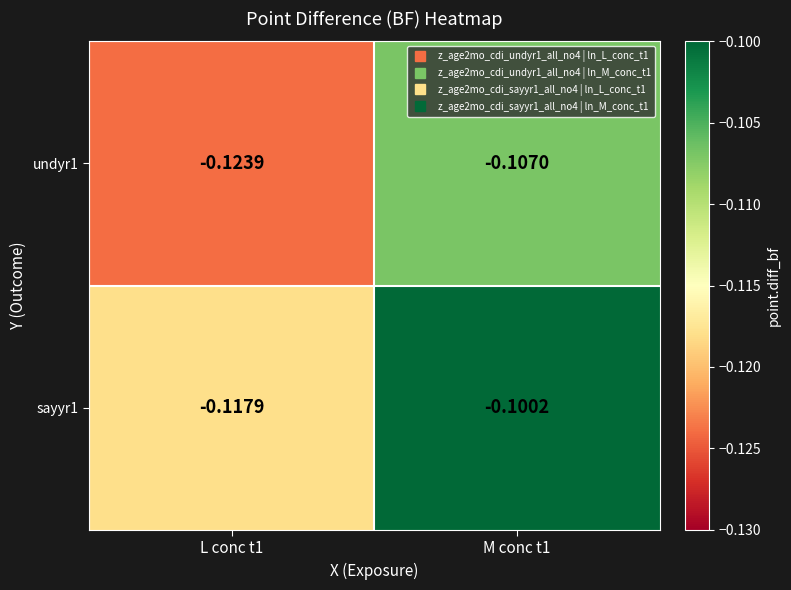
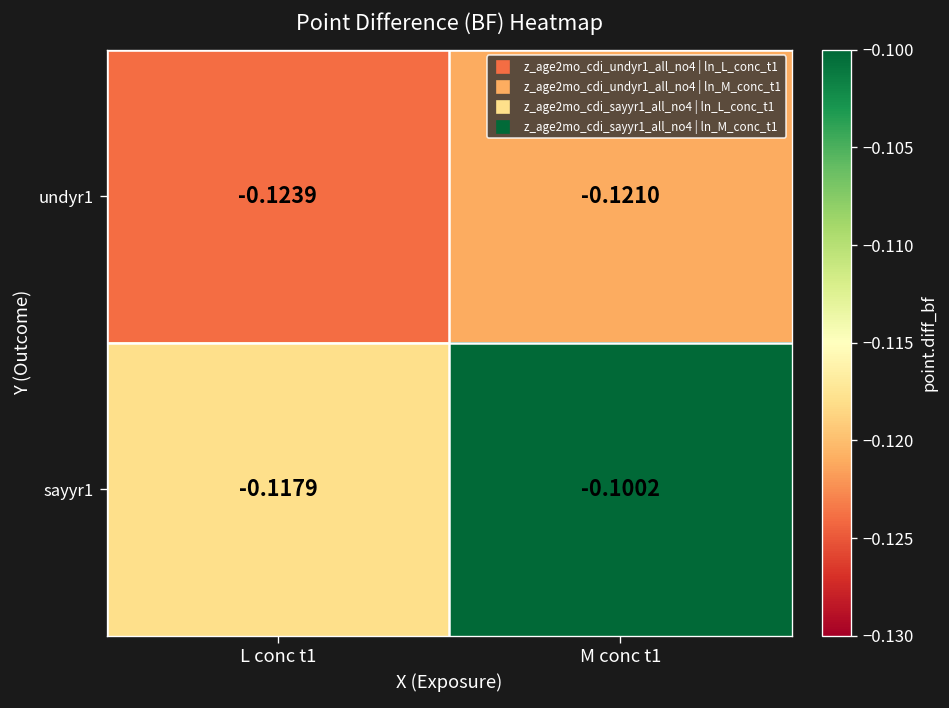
undyr1, M conc t1: -0.1070 -> -0.1210
